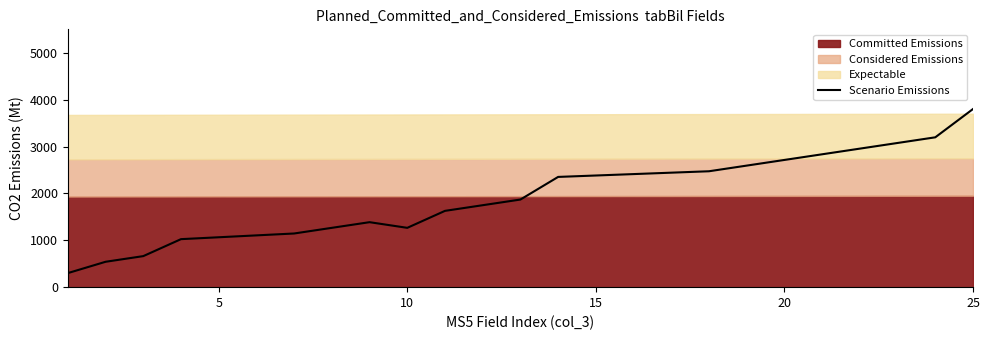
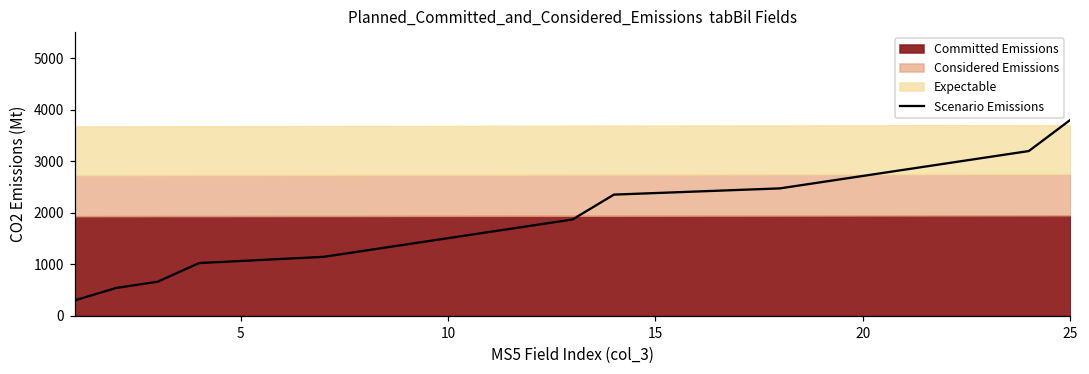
Scenario Emissions, 10: 1300 -> 1500
